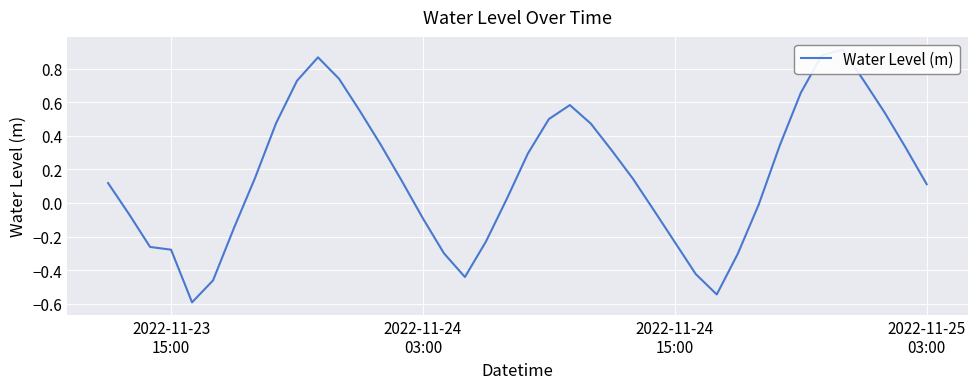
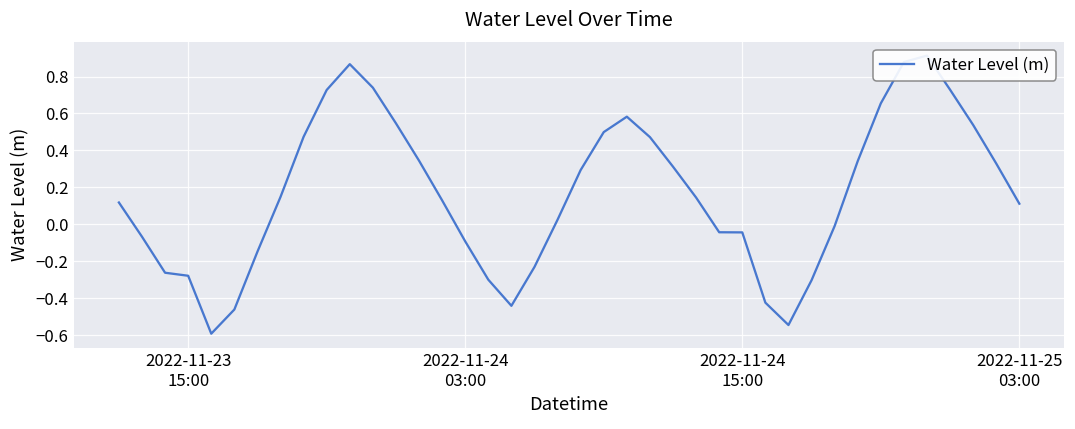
2022-11-24 15:00: -0.23 -> -0.04
